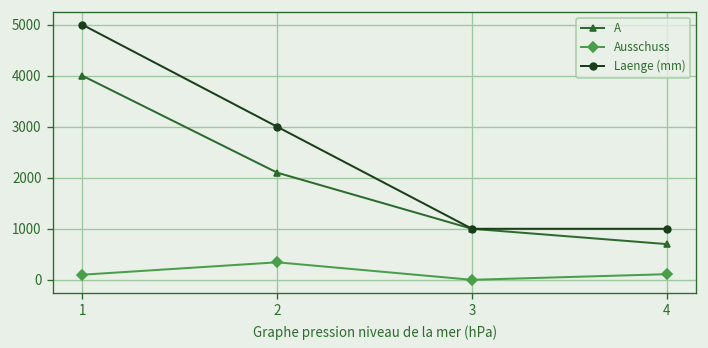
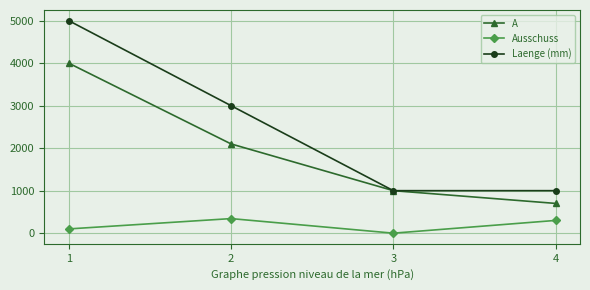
Ausschuss, 4: 100 -> 300
